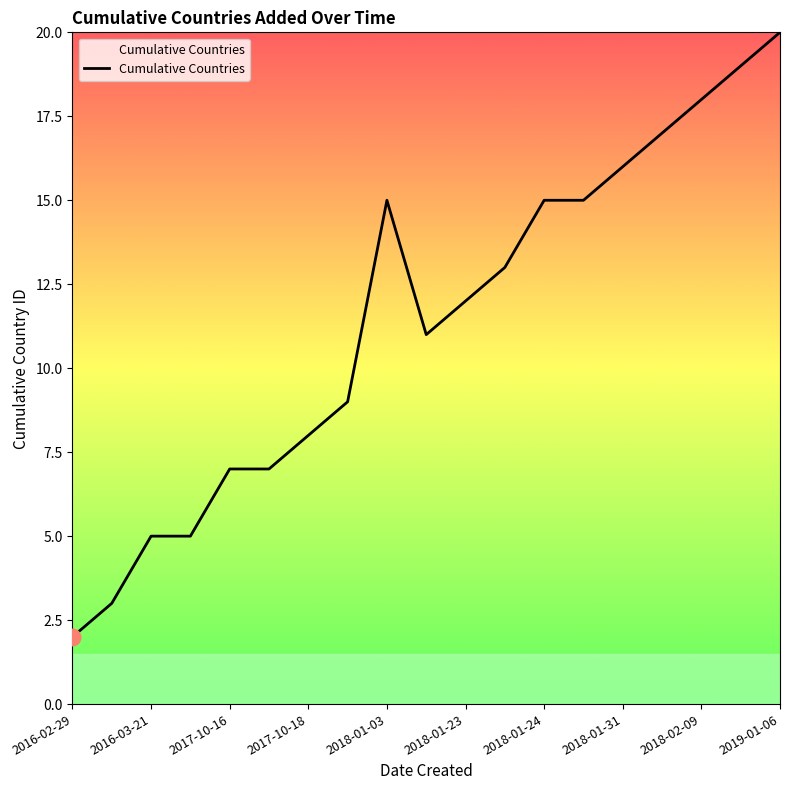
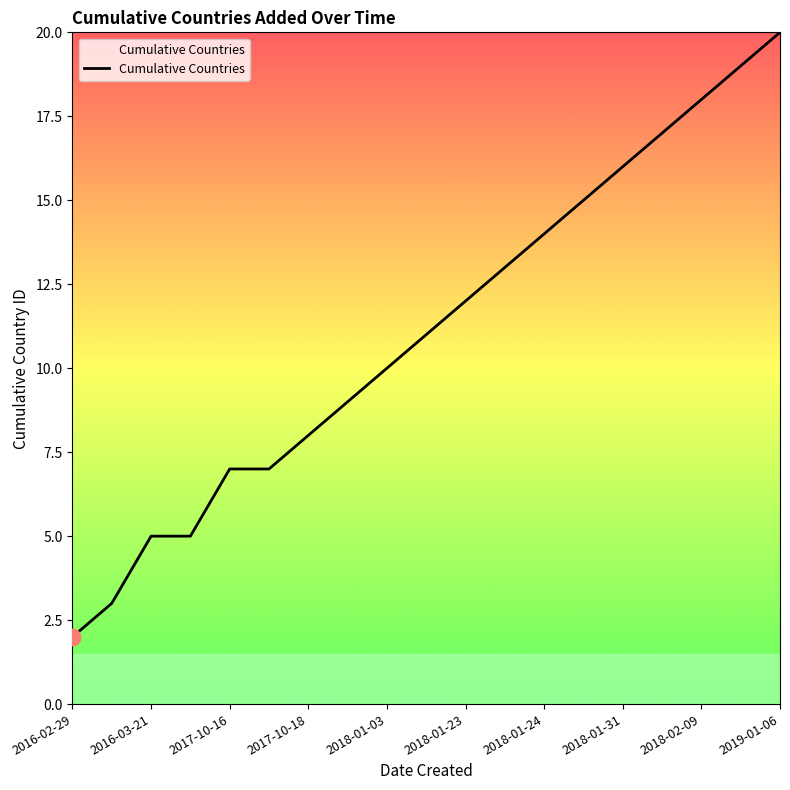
Cumulative Countries, 2018-01-03: 15 -> 10
Cumulative Countries, 2018-01-24: 15 -> 14
